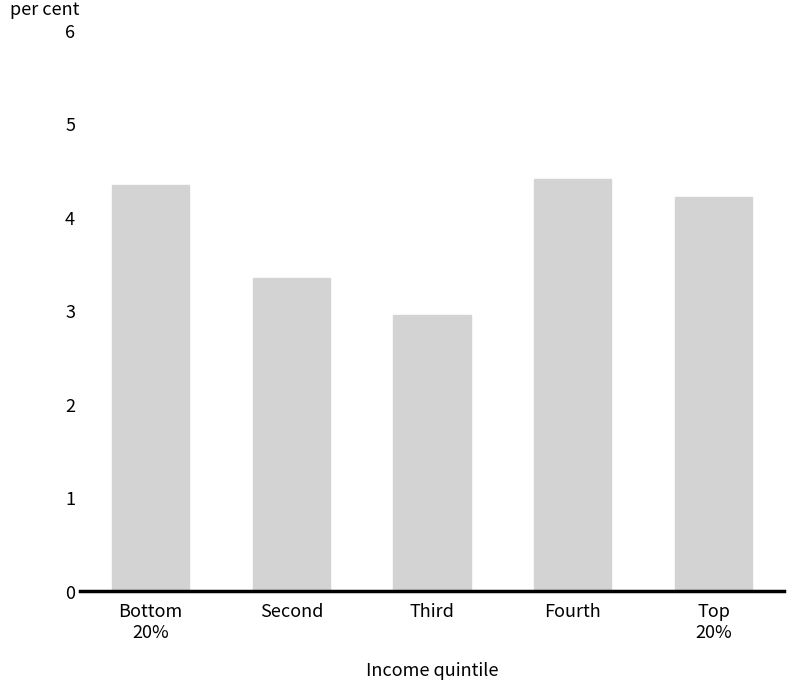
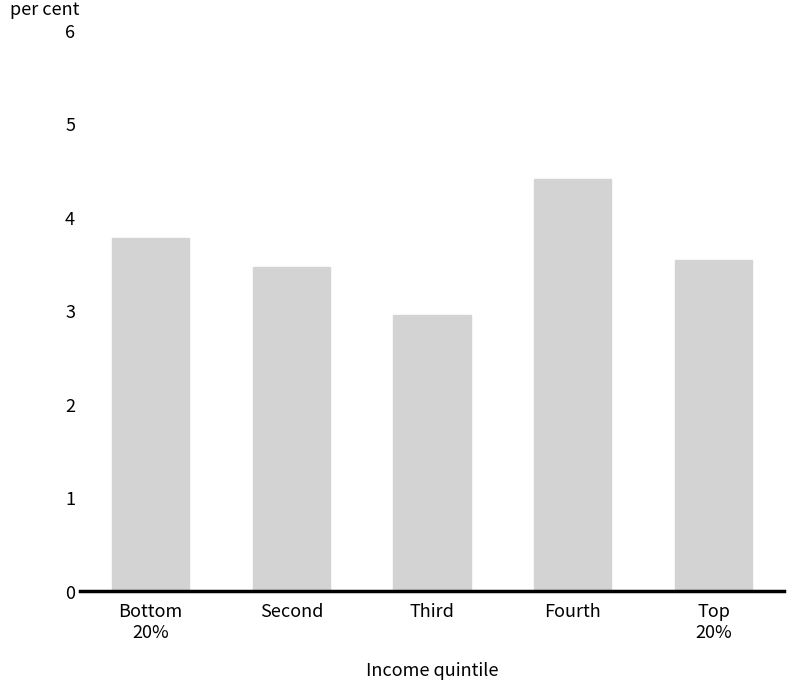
Bottom 20%: 4.3 -> 3.8
Second: 3.4 -> 3.5
Top 20%: 4.2 -> 3.5
